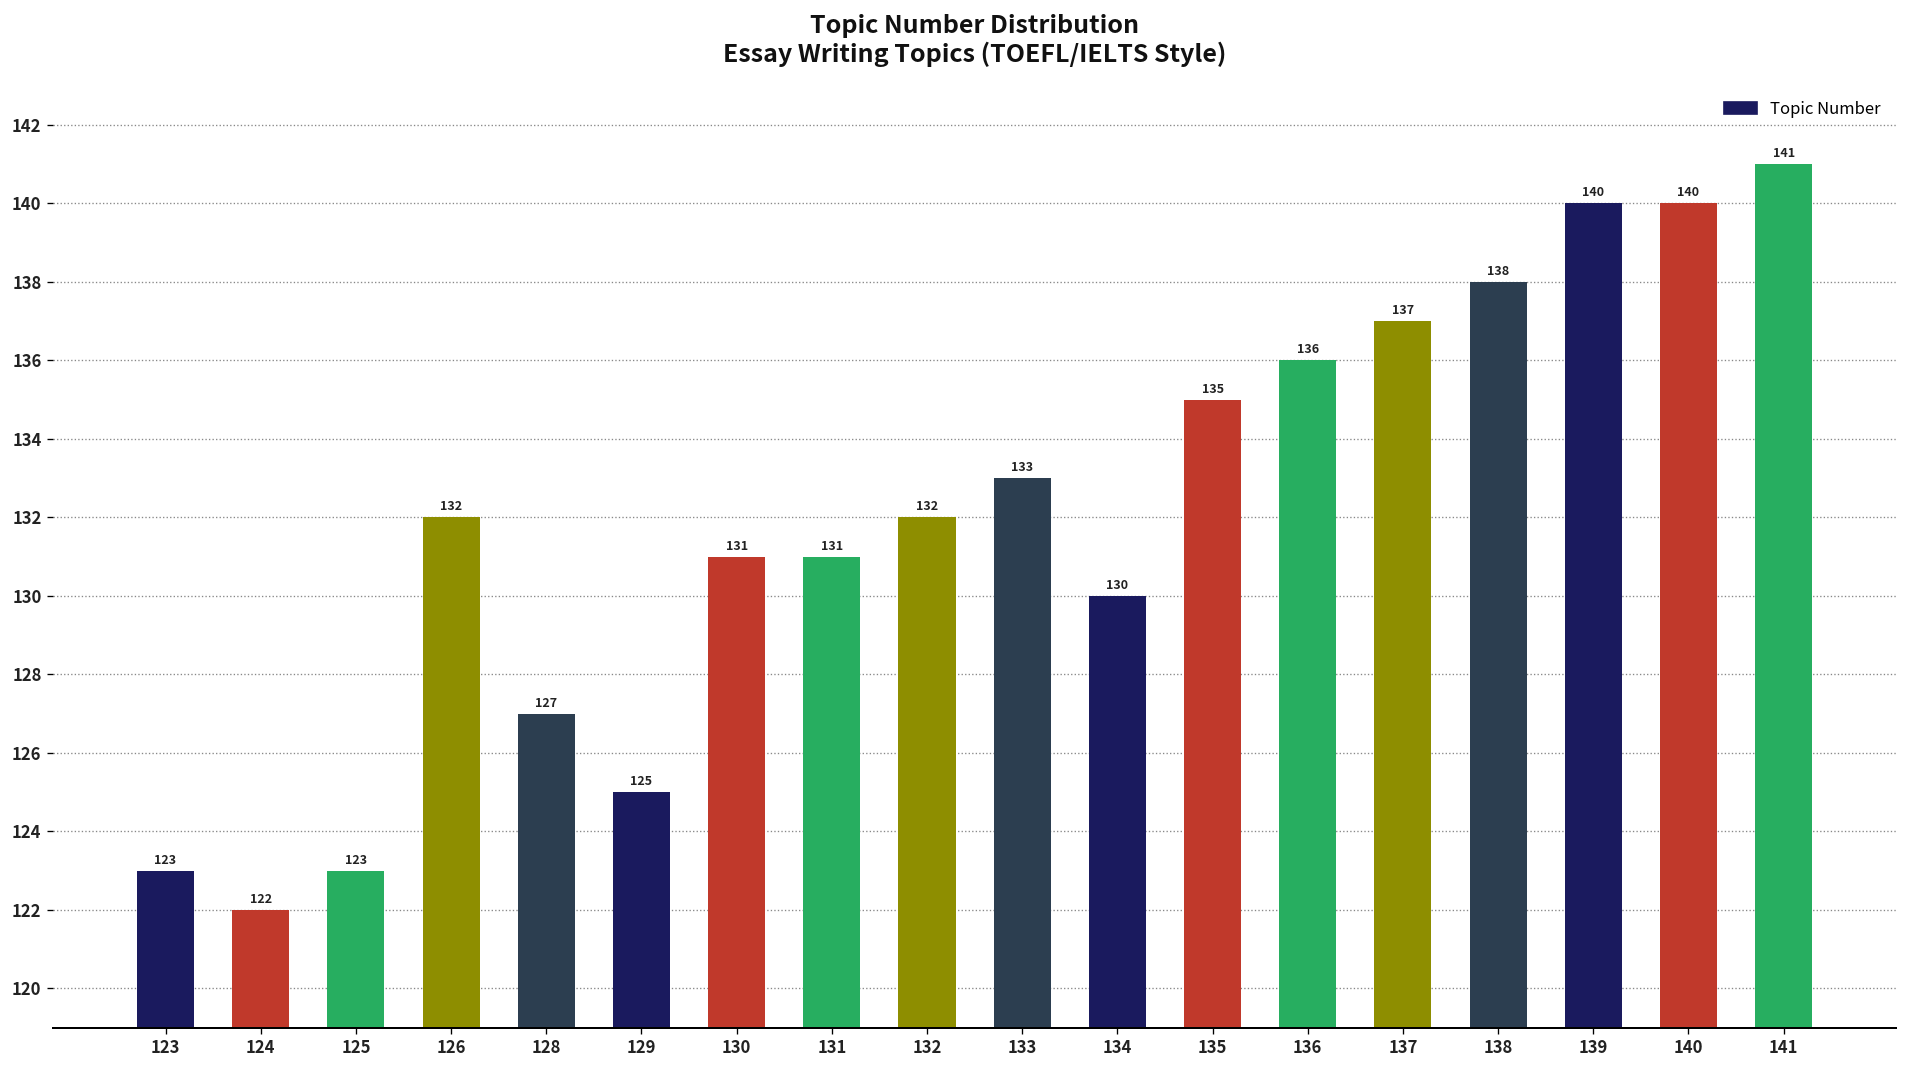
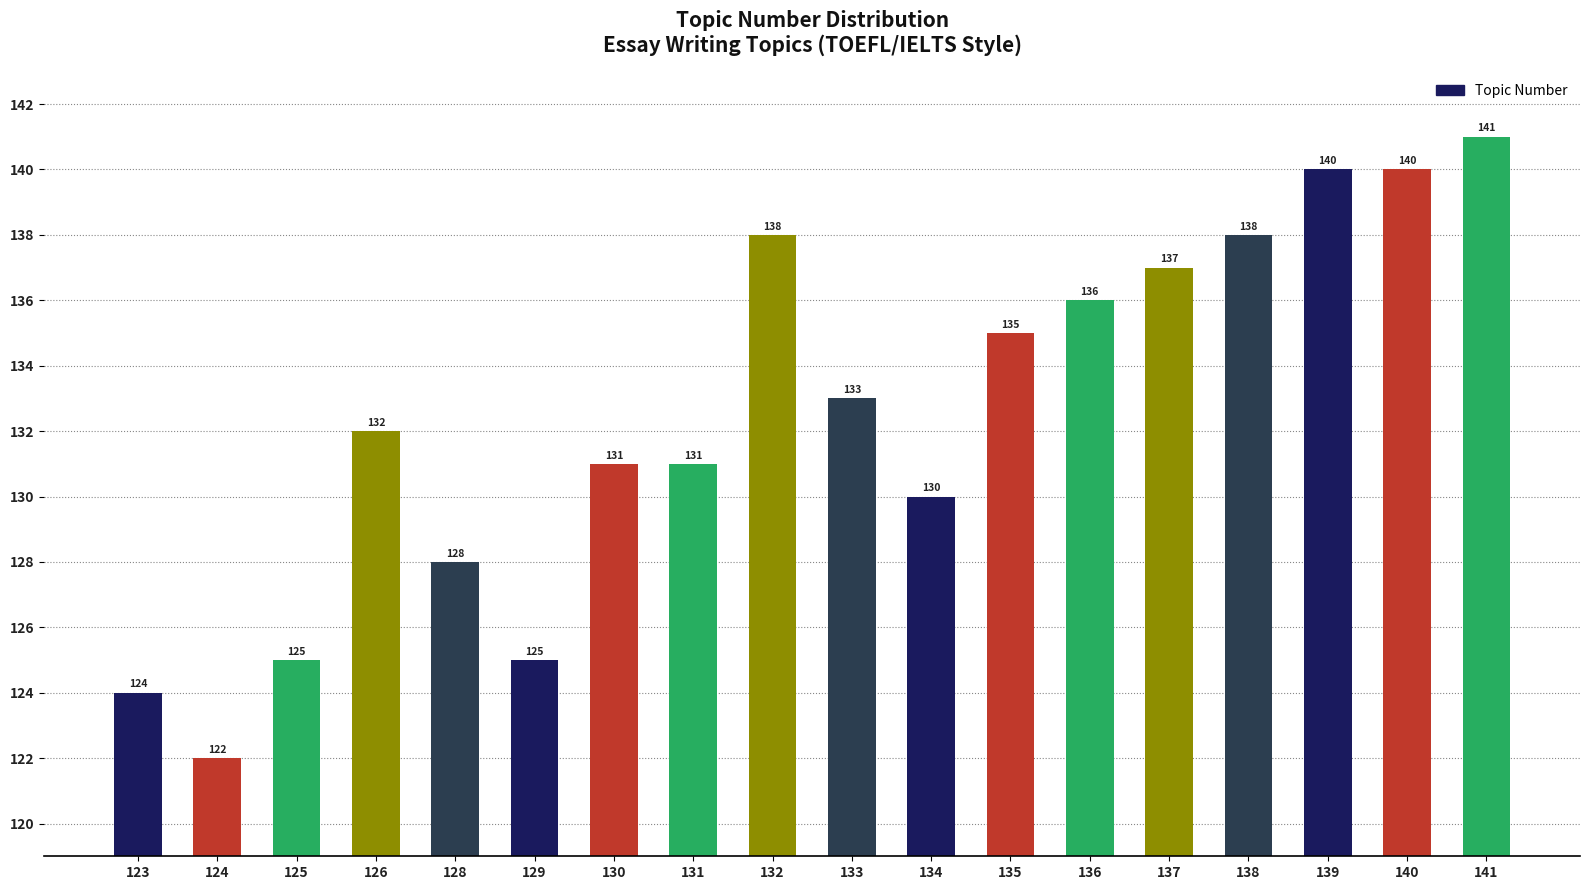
123: 123 -> 124
125: 123 -> 125
128: 127 -> 128
132: 132 -> 138
